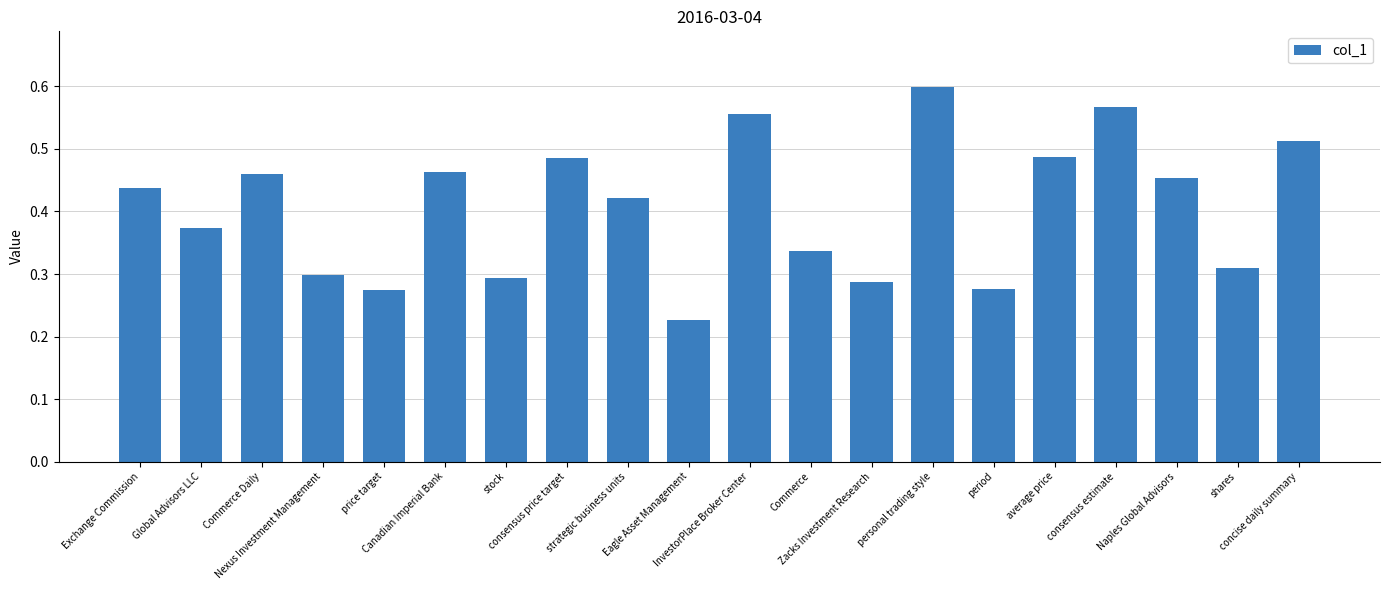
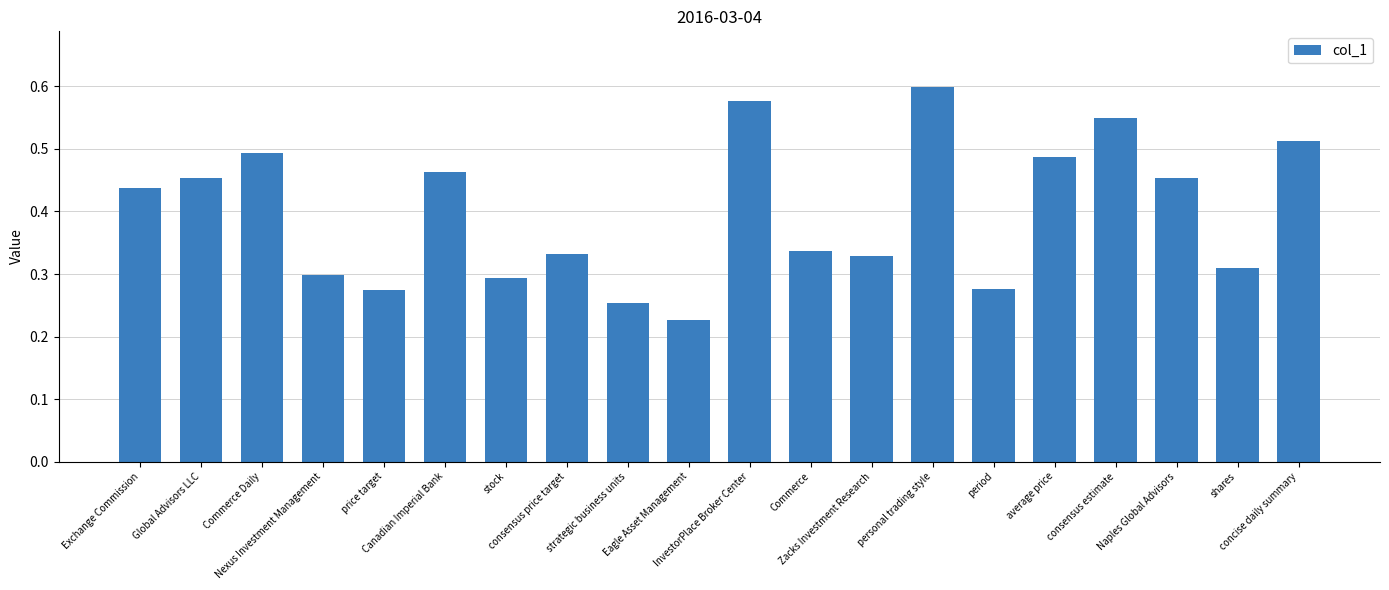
Global Advisors LLC: 0.37 -> 0.45
Commerce Daily: 0.46 -> 0.49
consensus price target: 0.48 -> 0.33
strategic business units: 0.42 -> 0.25
InvestorPlace Broker Center: 0.56 -> 0.58
Zacks Investment Research: 0.29 -> 0.33
consensus estimate: 0.57 -> 0.55
